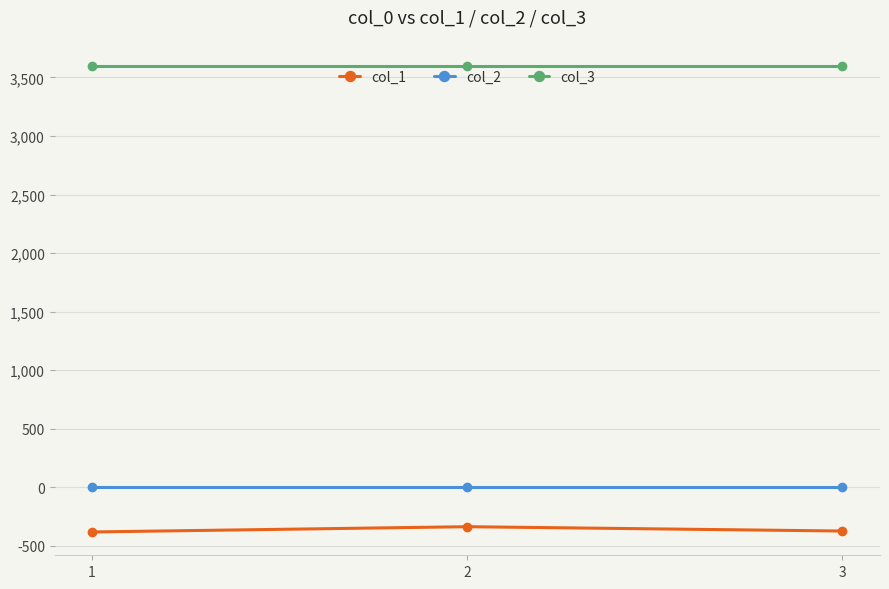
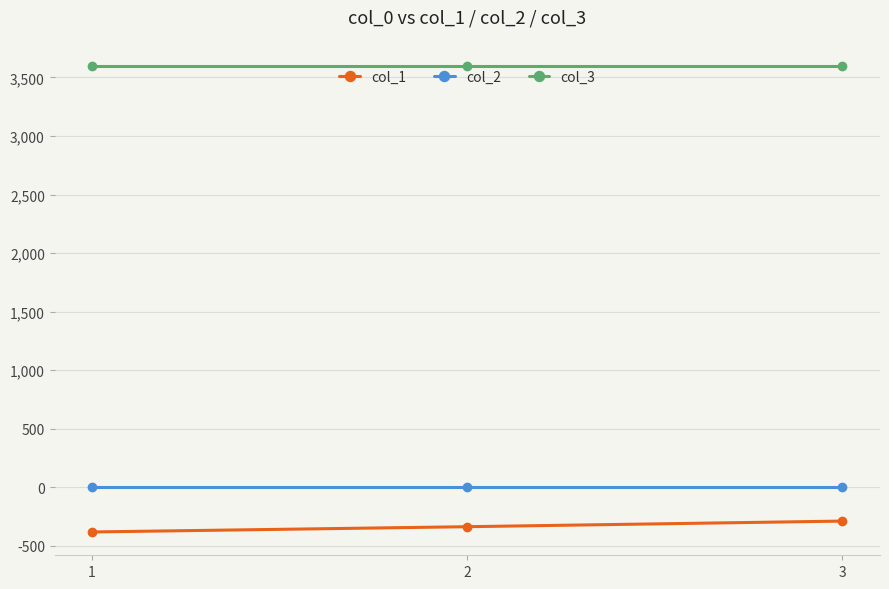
col_1, 3: -370 -> -290
